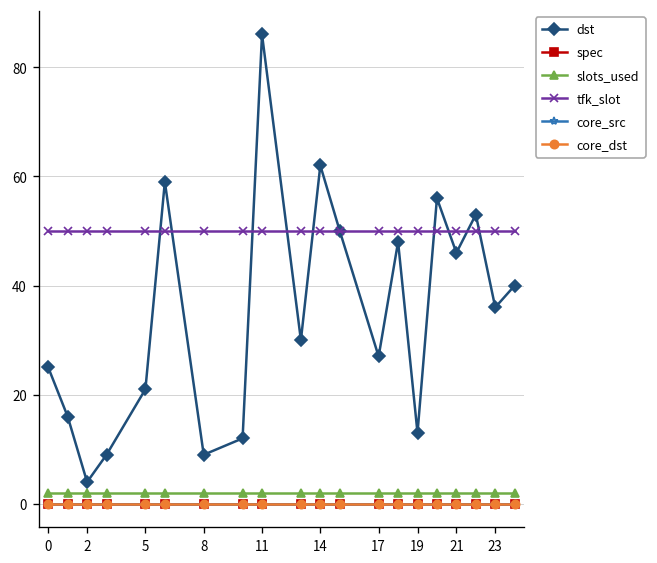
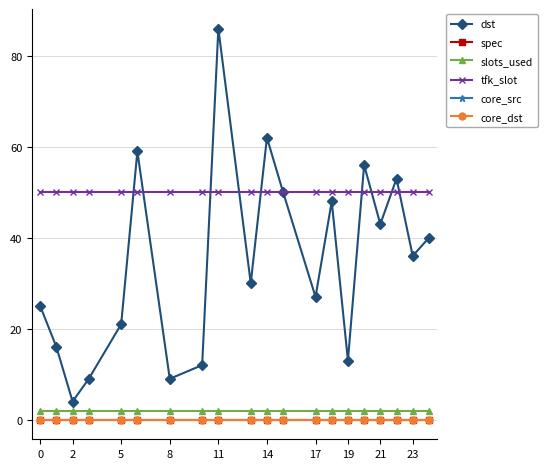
dst, 21: 46 -> 43
